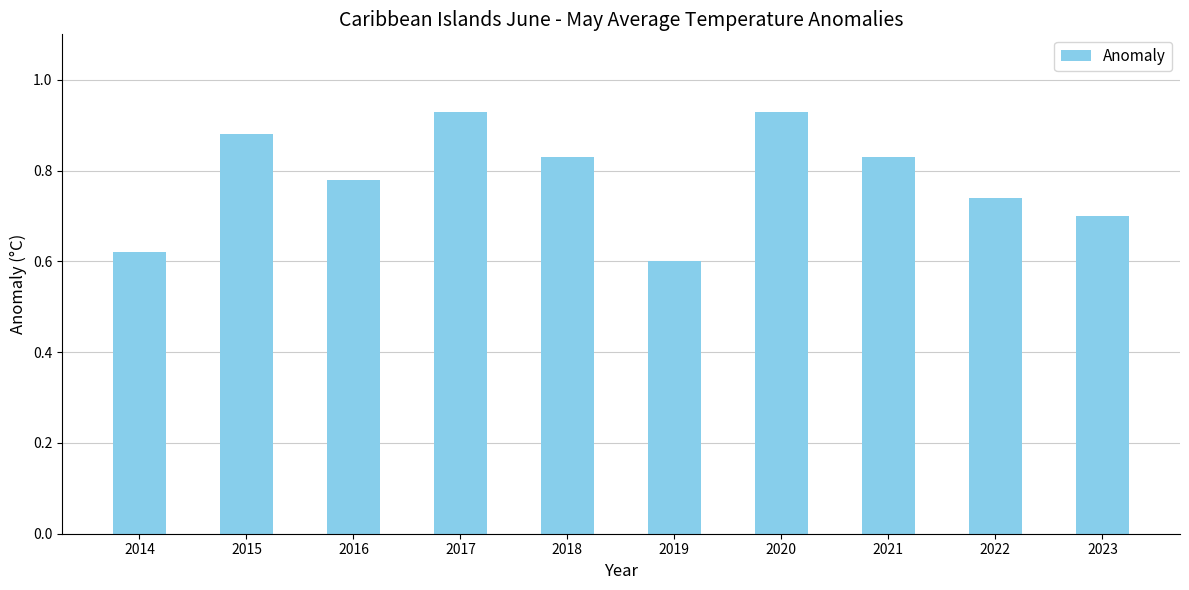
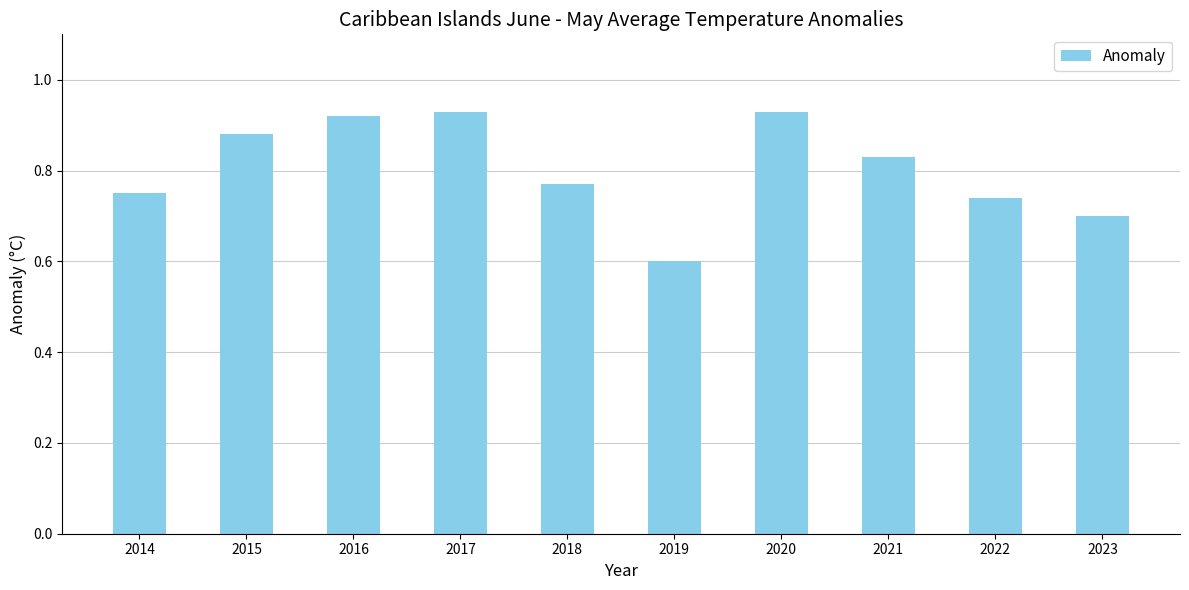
2014: 0.62 -> 0.75
2016: 0.78 -> 0.92
2018: 0.83 -> 0.77
